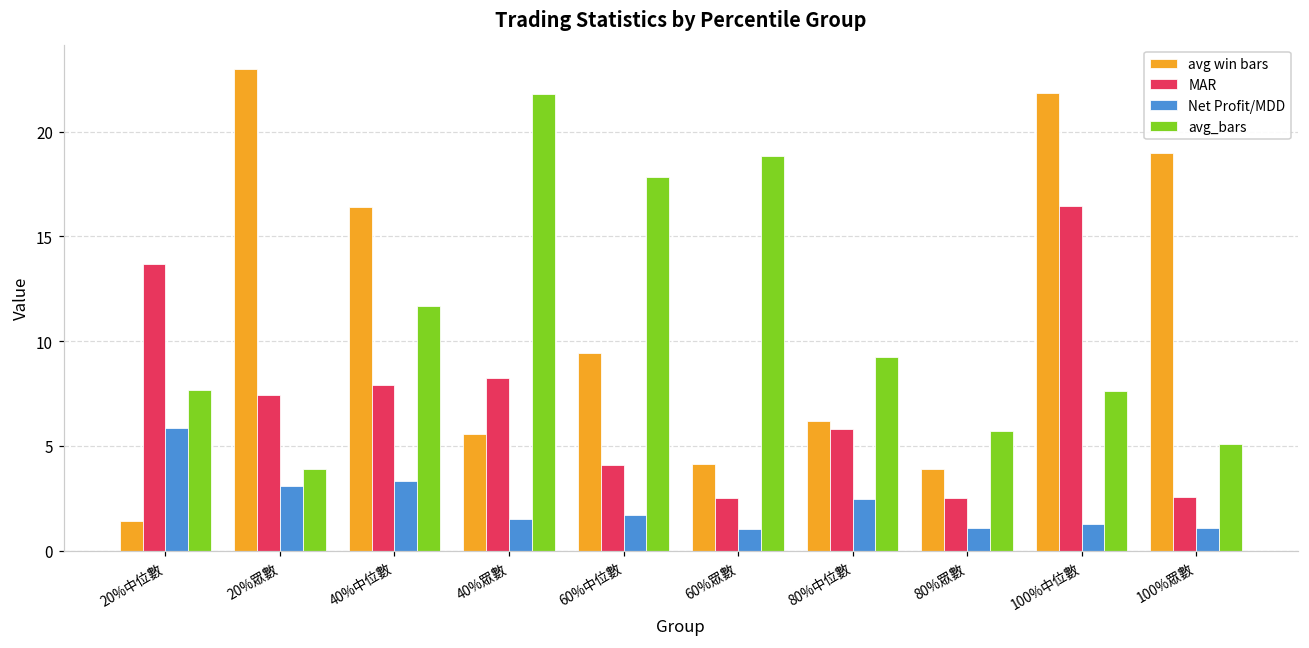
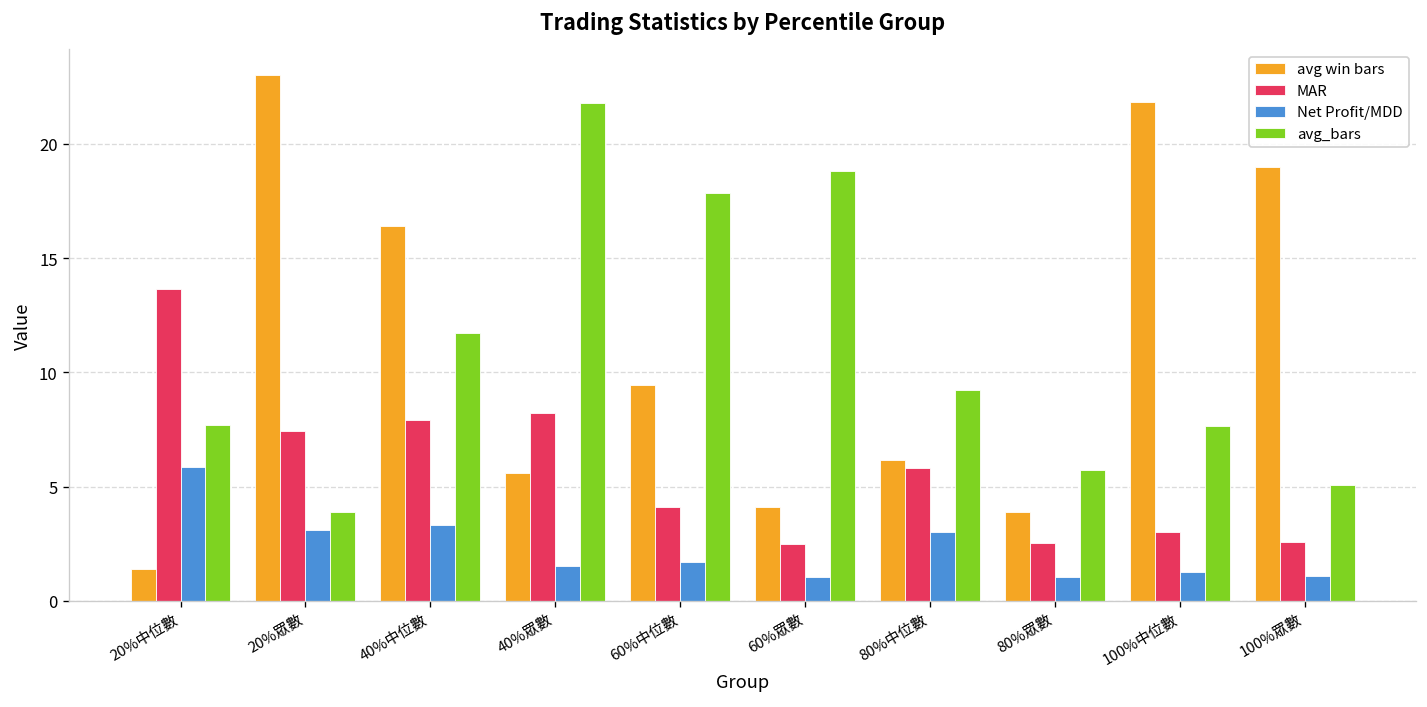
Net Profit/MDD, 80%中位數: 2.4 -> 3.0
MAR, 100%中位數: 16.5 -> 3.0
